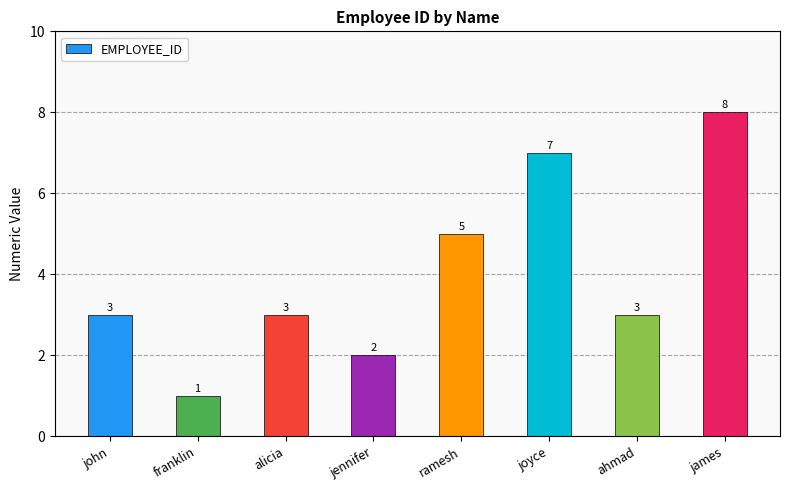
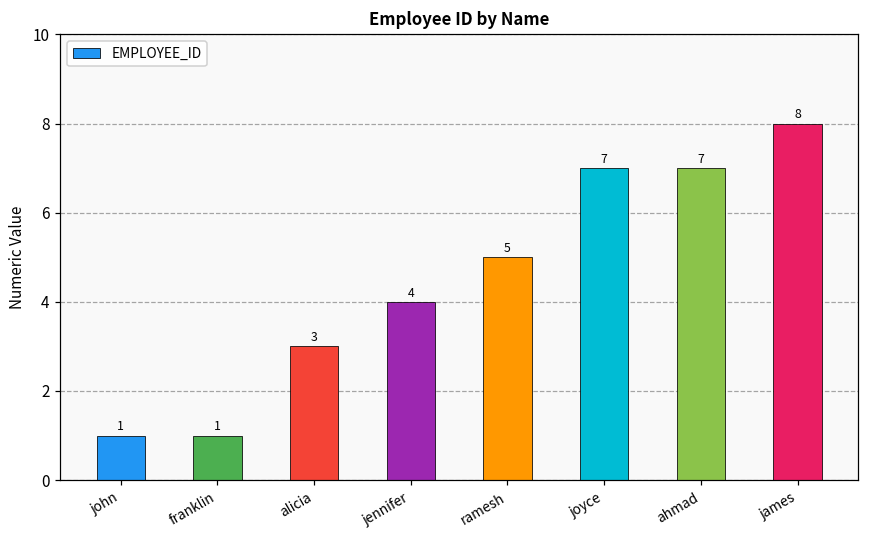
john: 3 -> 1
jennifer: 2 -> 4
ahmad: 3 -> 7
